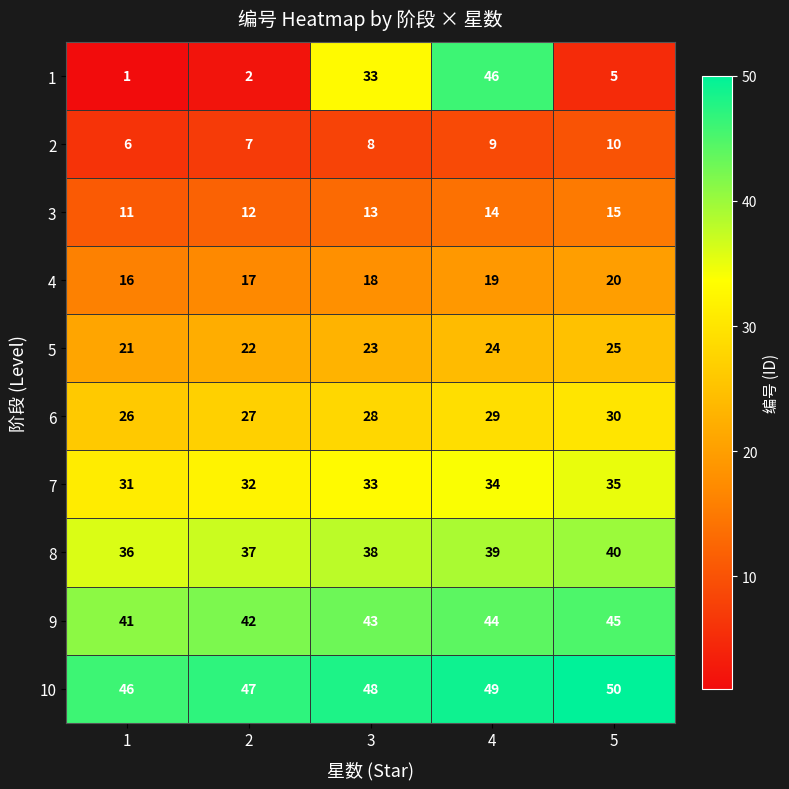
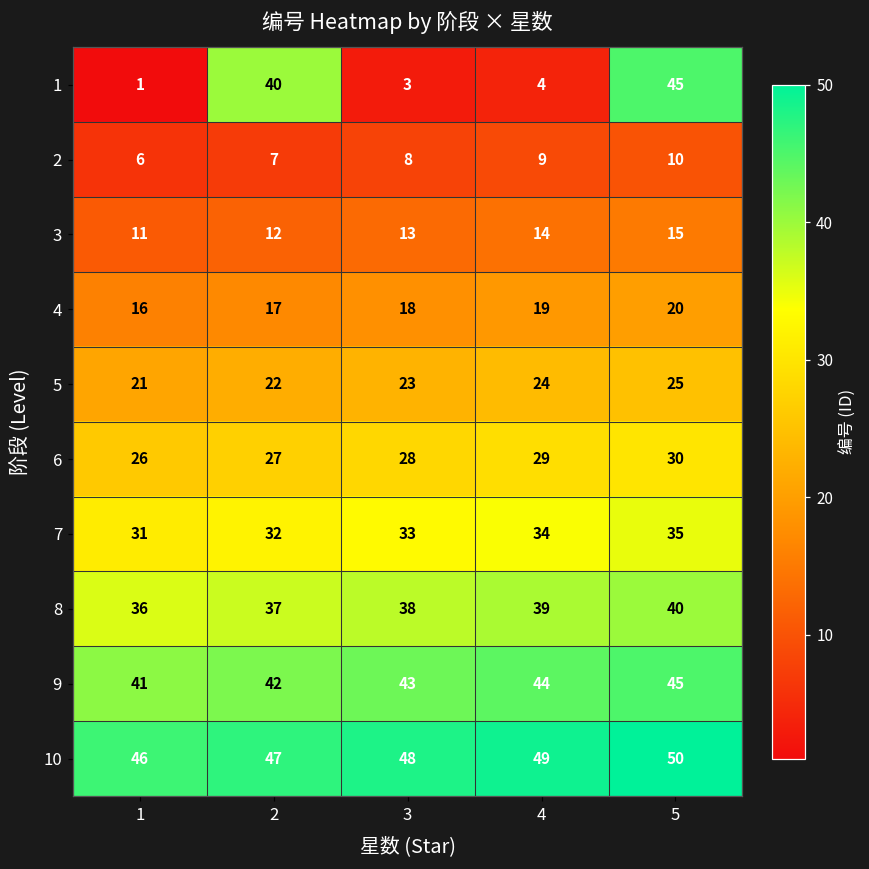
1, 2: 2 -> 40
1, 3: 33 -> 3
1, 4: 46 -> 4
1, 5: 5 -> 45
